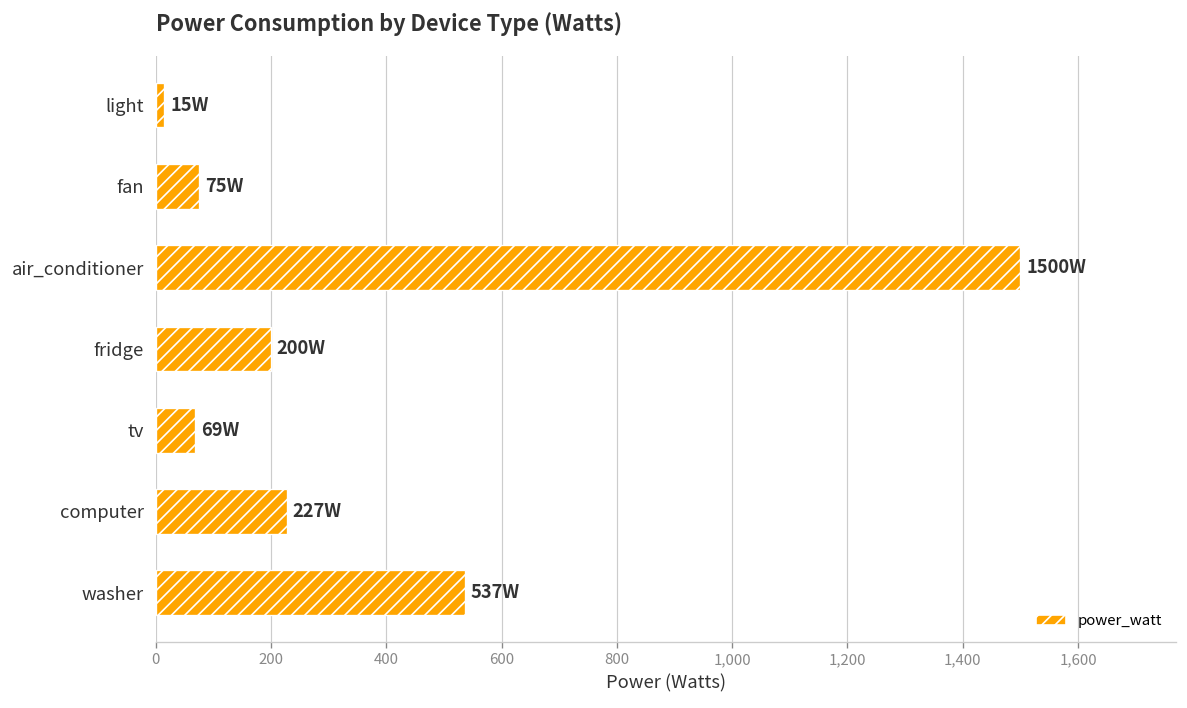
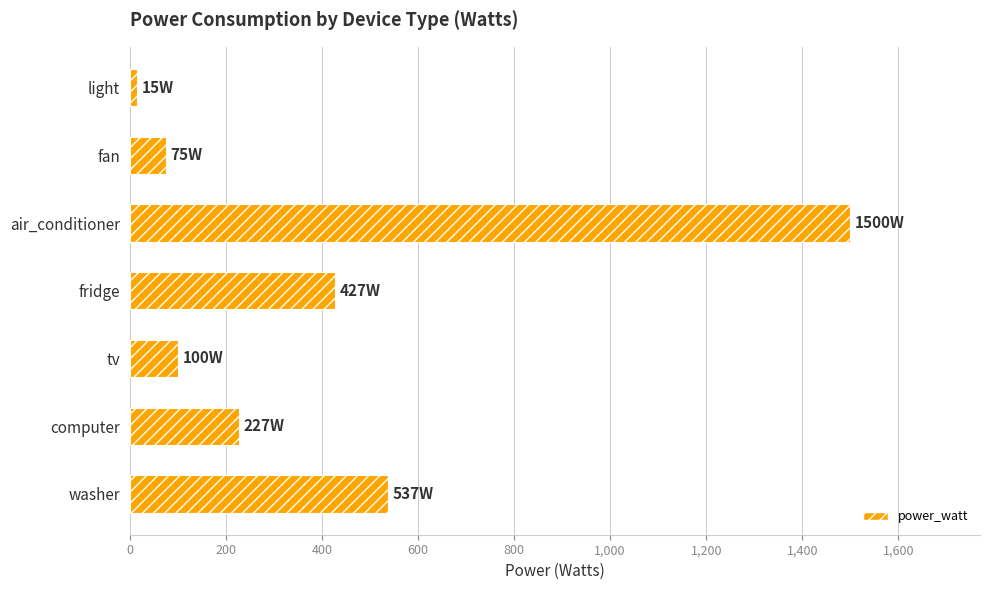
fridge: 200W -> 427W
tv: 69W -> 100W
